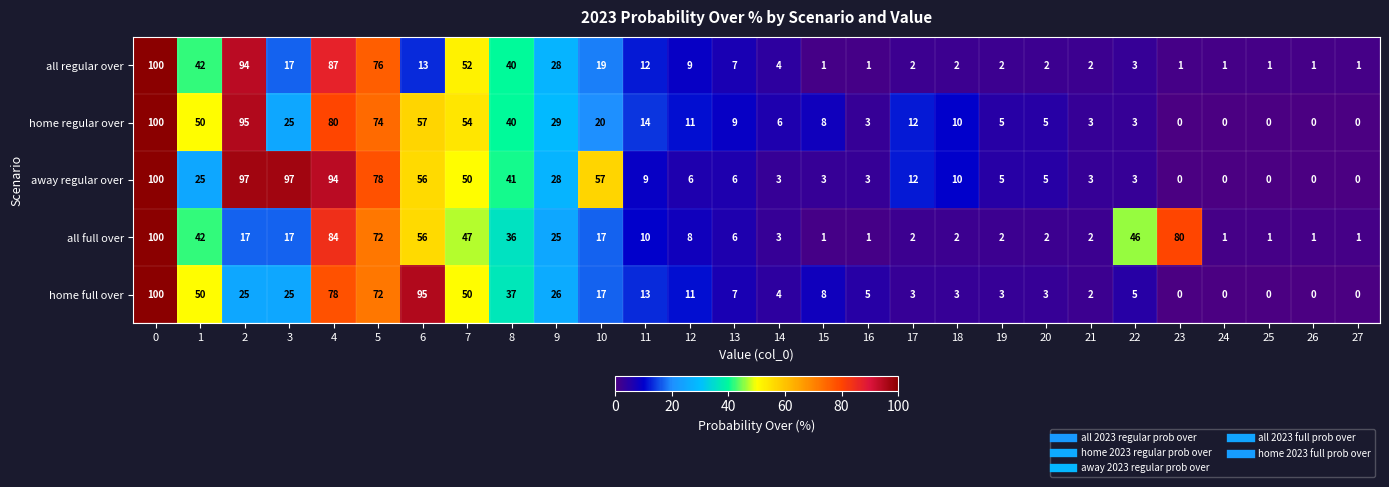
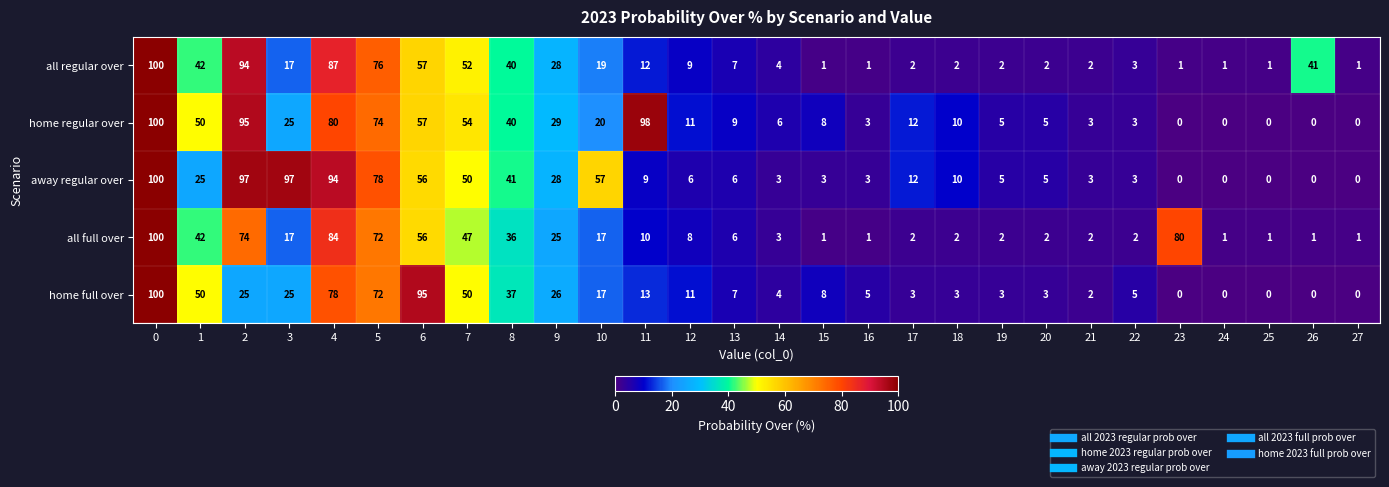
all regular over, 6: 13 -> 57
all regular over, 26: 1 -> 41
home regular over, 11: 14 -> 98
all full over, 2: 17 -> 74
all full over, 22: 46 -> 2
